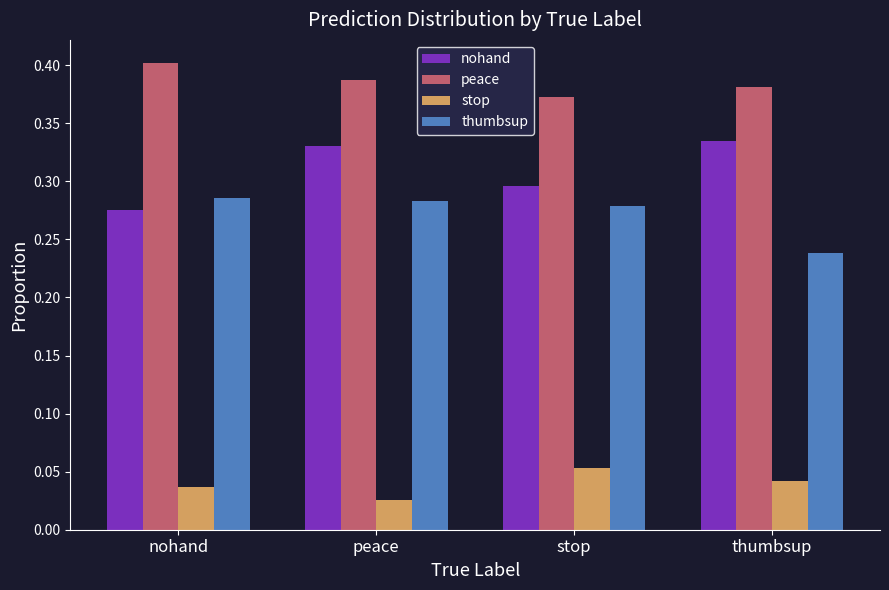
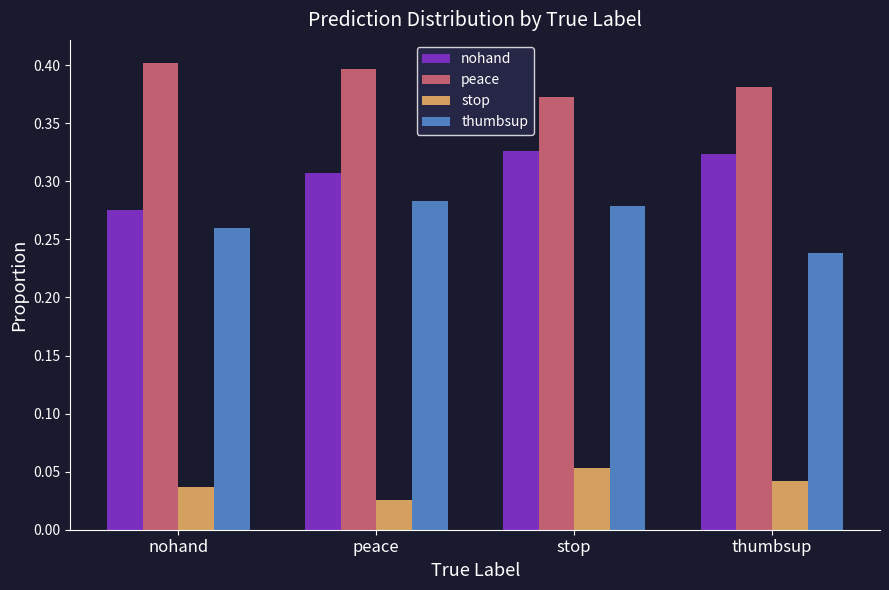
thumbsup, nohand: 0.286 -> 0.260
nohand, peace: 0.330 -> 0.307
peace, peace: 0.387 -> 0.397
nohand, stop: 0.296 -> 0.326
nohand, thumbsup: 0.335 -> 0.323
